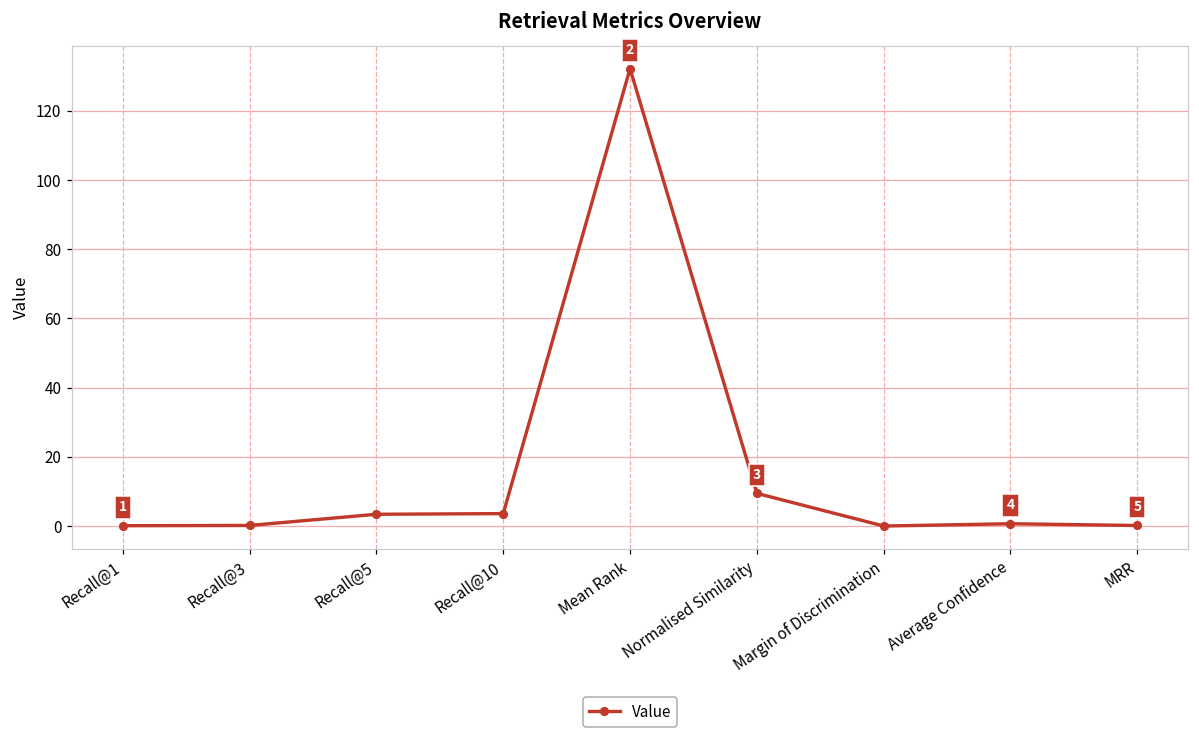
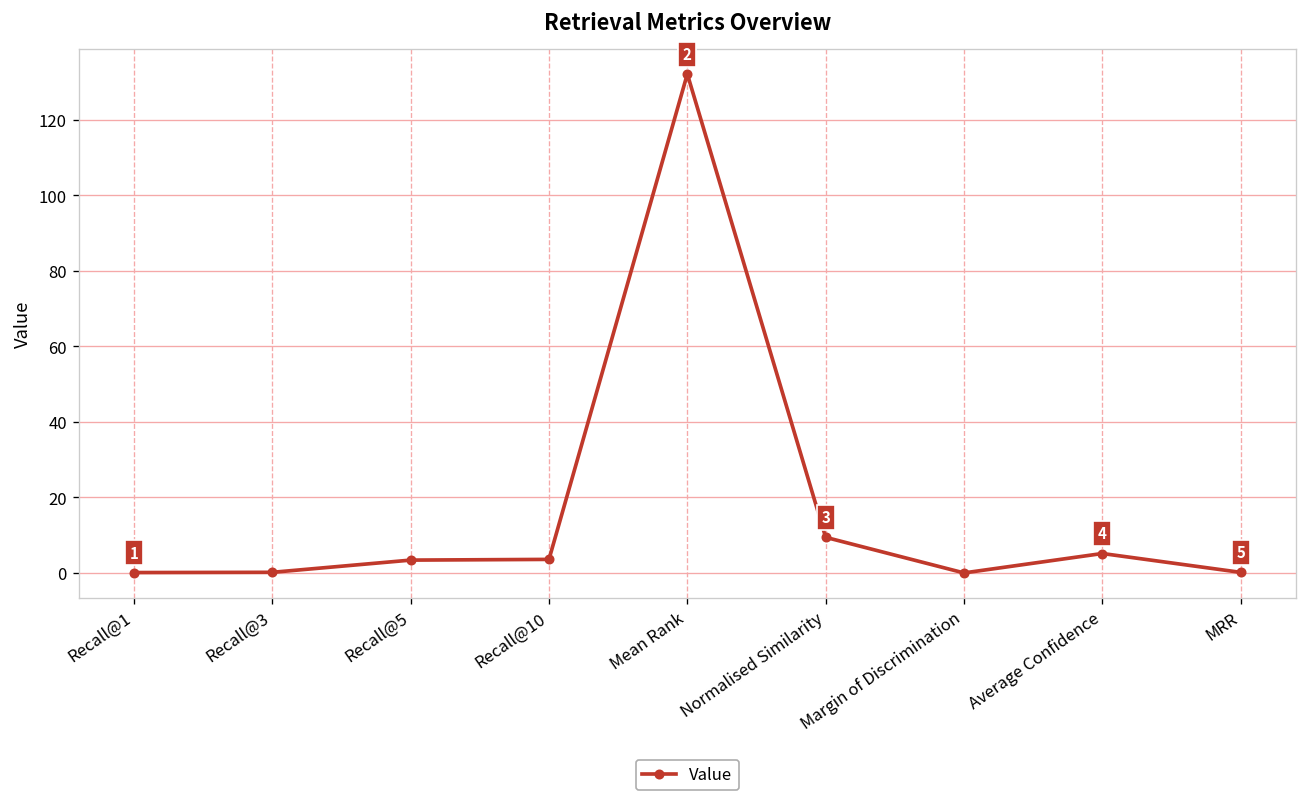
Average Confidence: 1 -> 5
